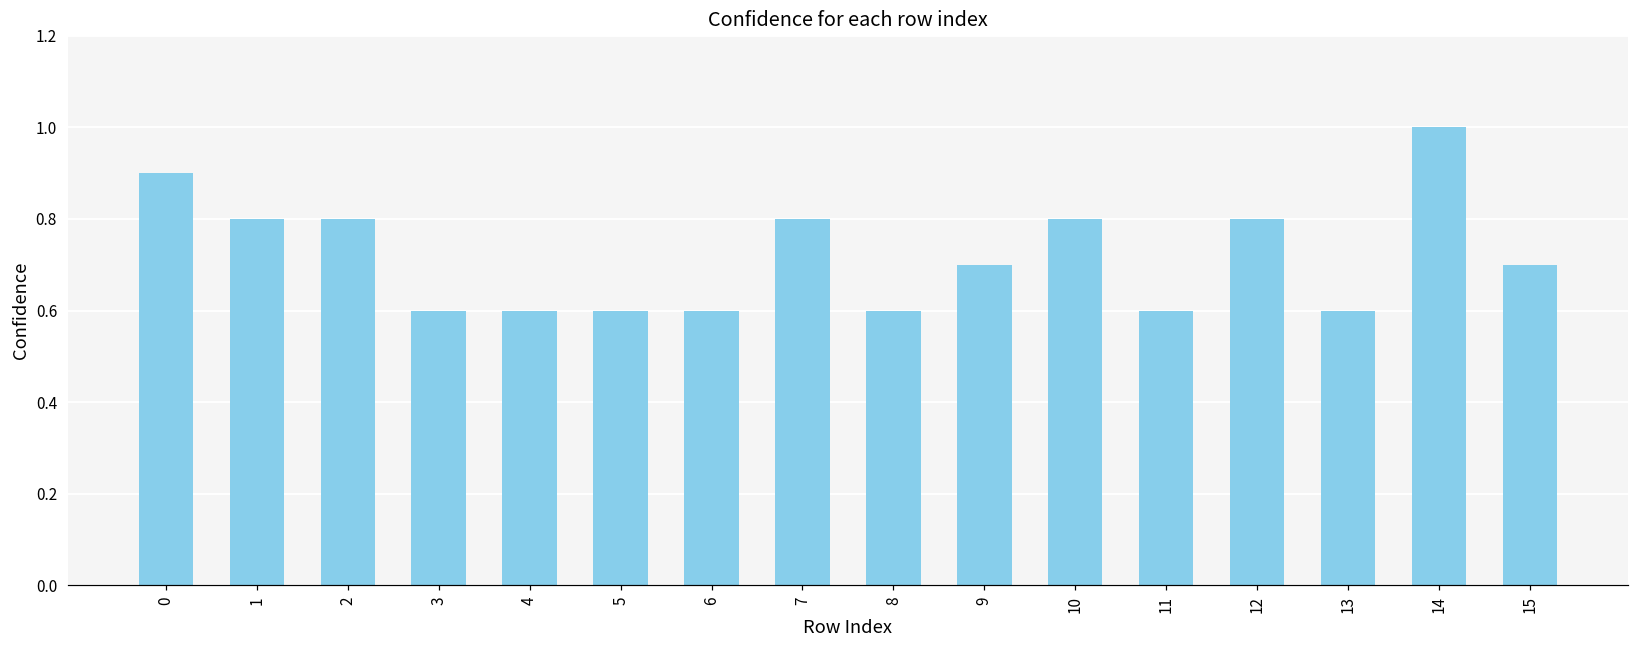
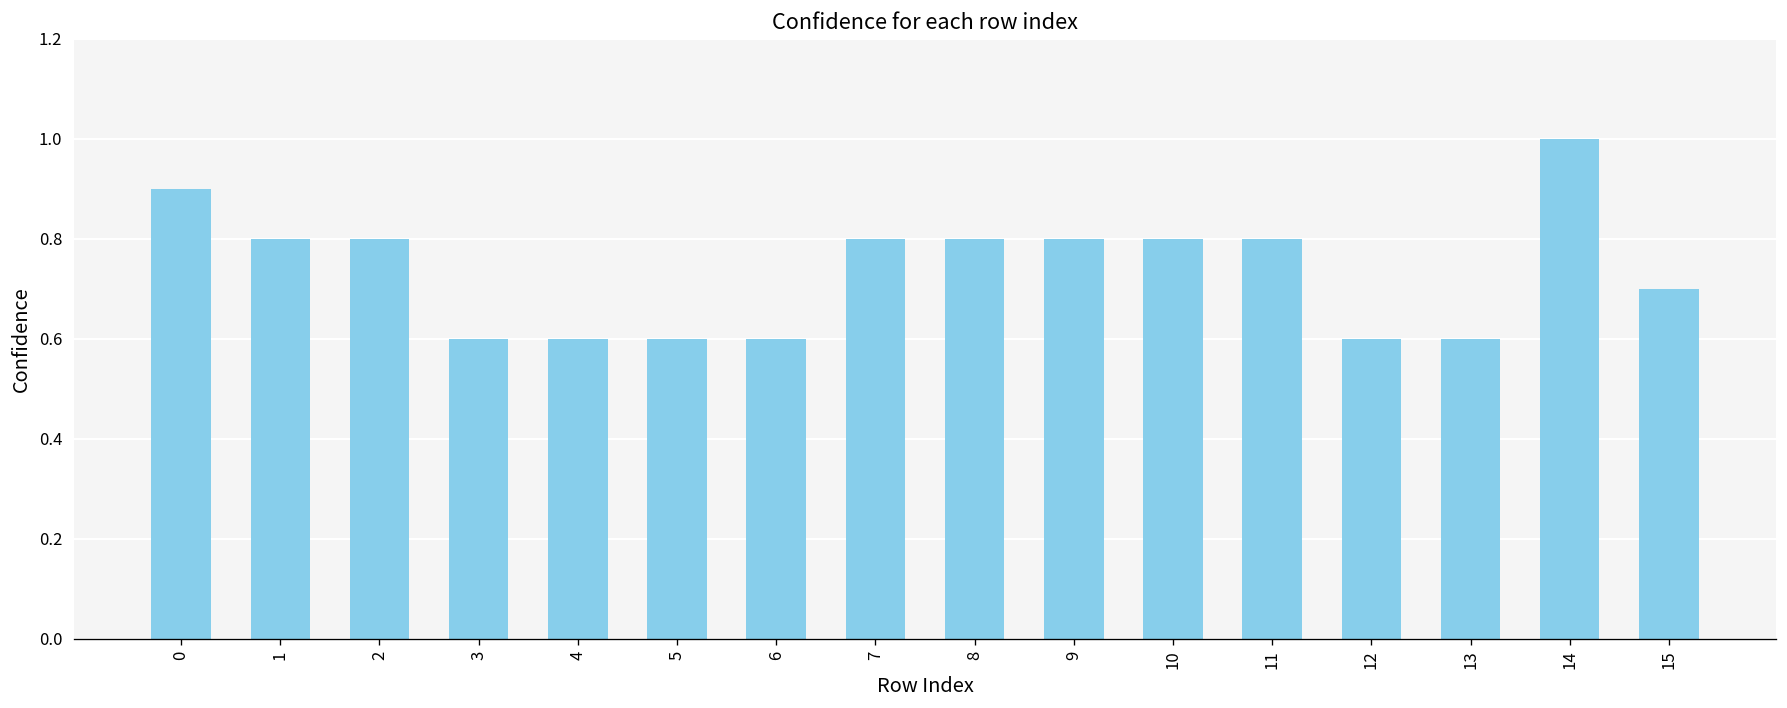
8: 0.6 -> 0.8
9: 0.7 -> 0.8
11: 0.6 -> 0.8
12: 0.8 -> 0.6
